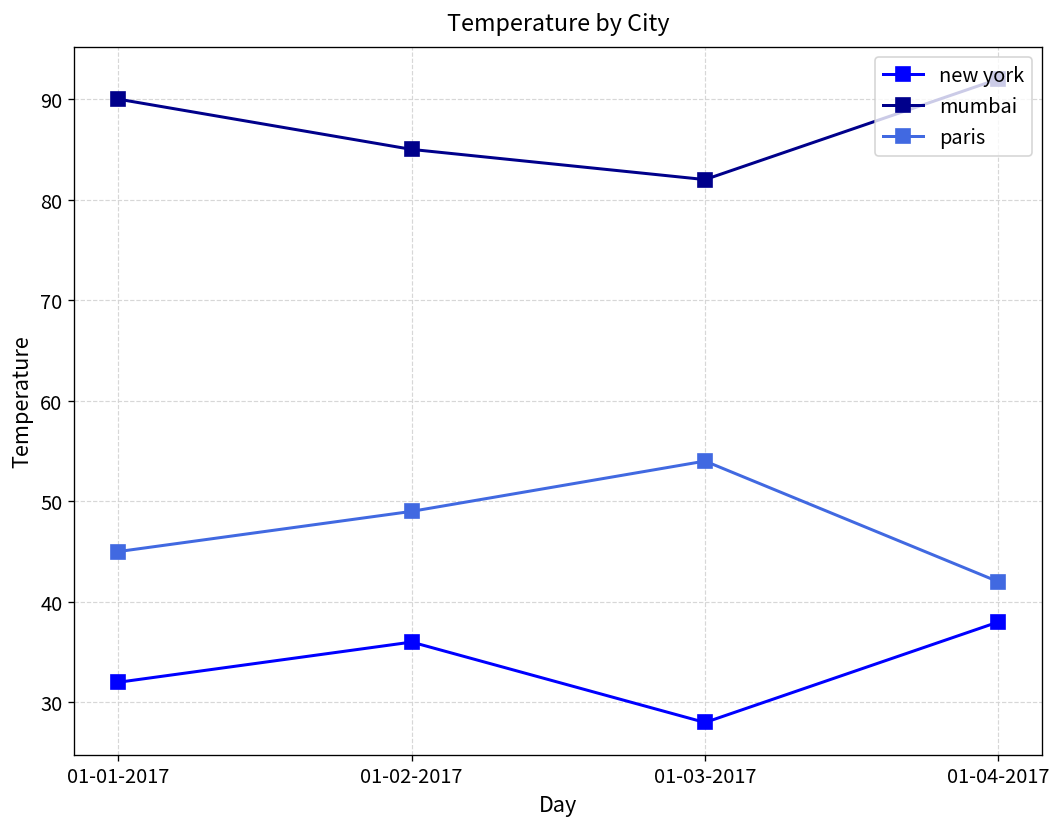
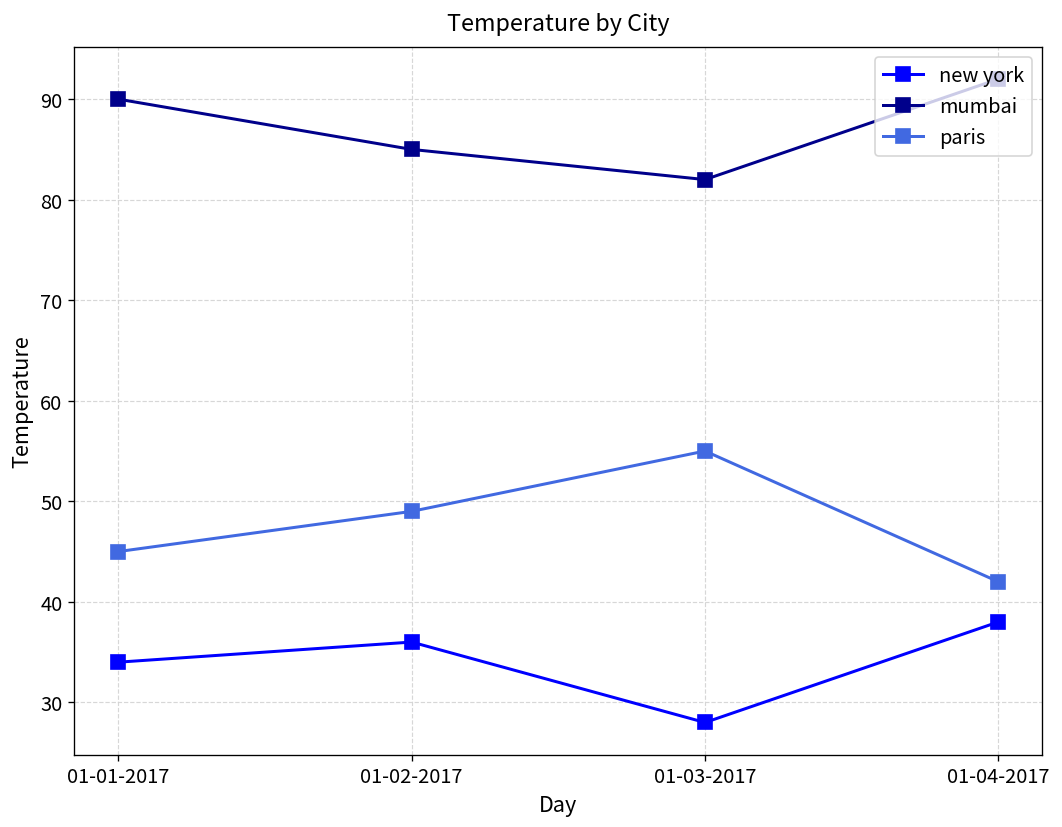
new york, 01-01-2017: 32 -> 34
paris, 01-03-2017: 54 -> 55
